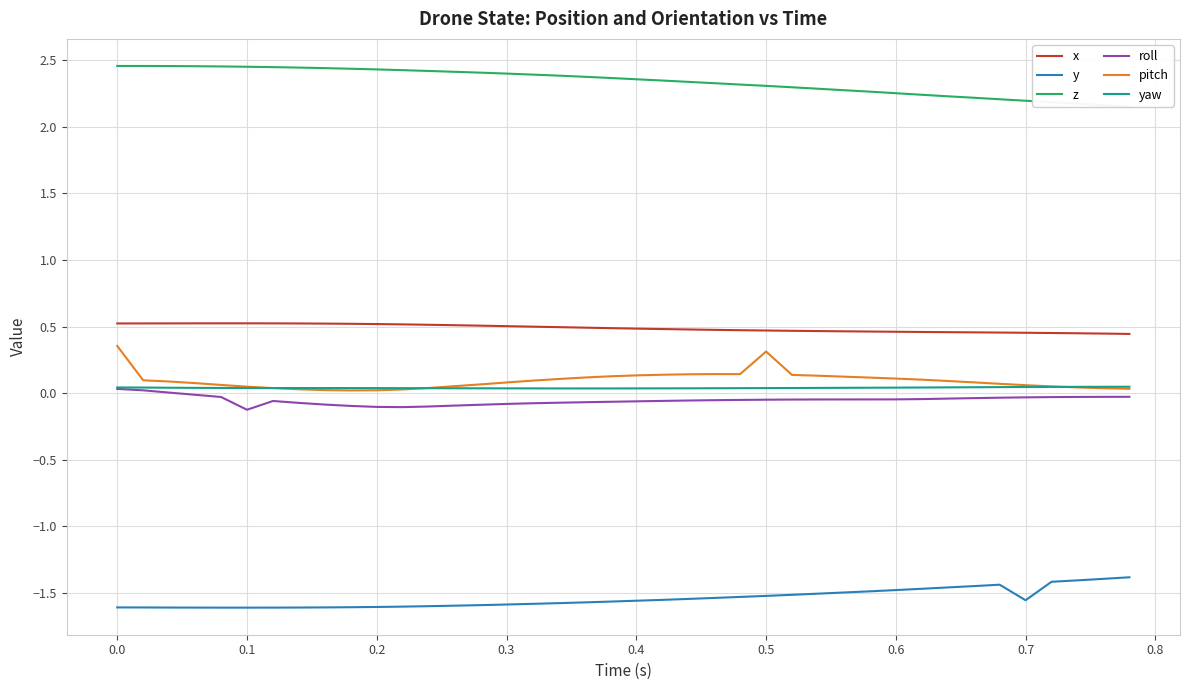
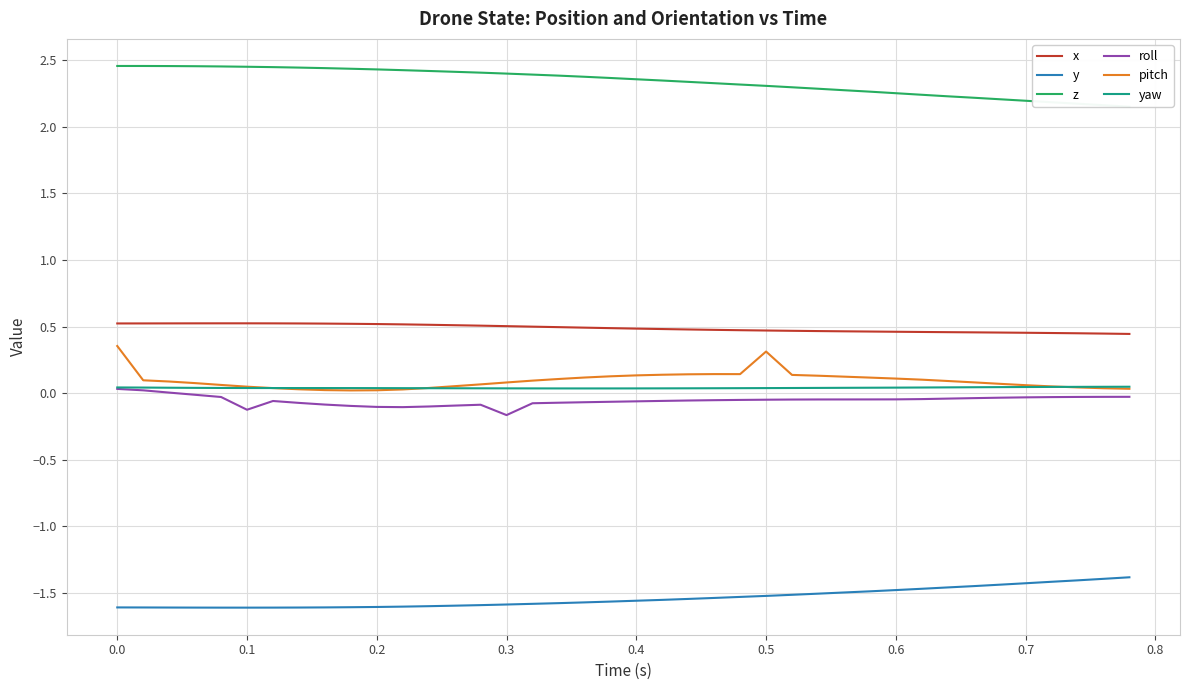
roll, 0.3: -0.08 -> -0.16
y, 0.7: -1.55 -> -1.43
